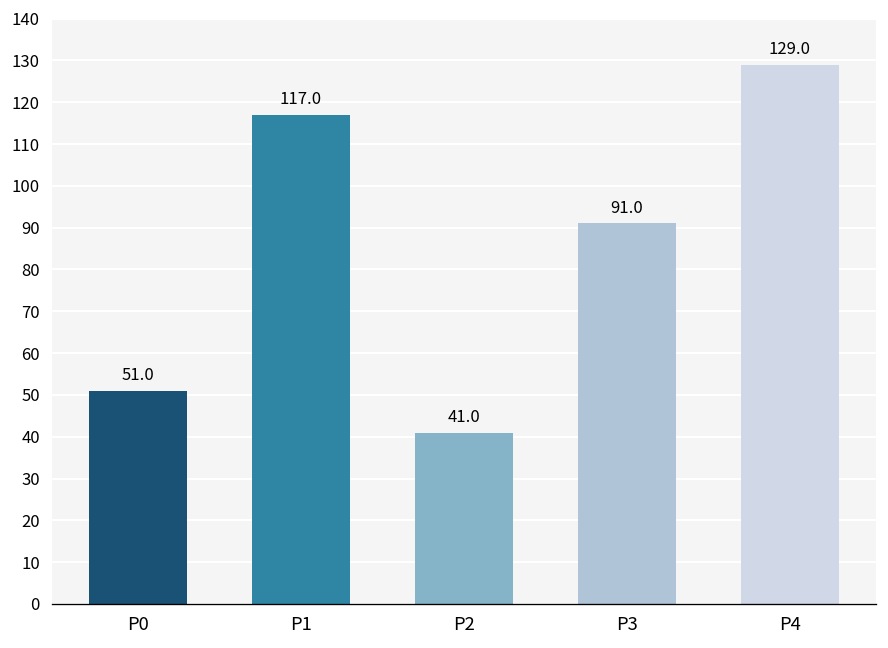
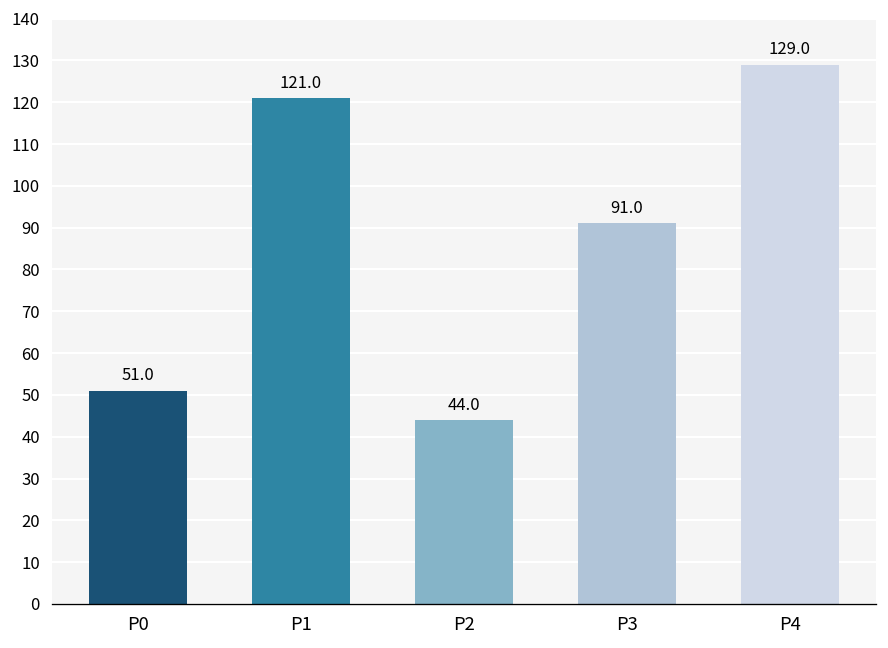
P1: 117.0 -> 121.0
P2: 41.0 -> 44.0
